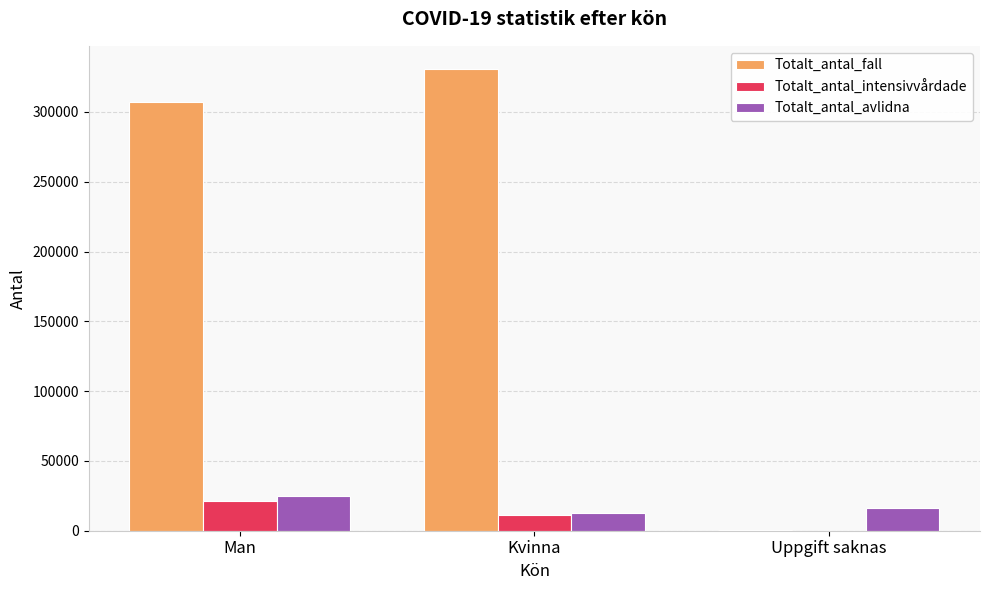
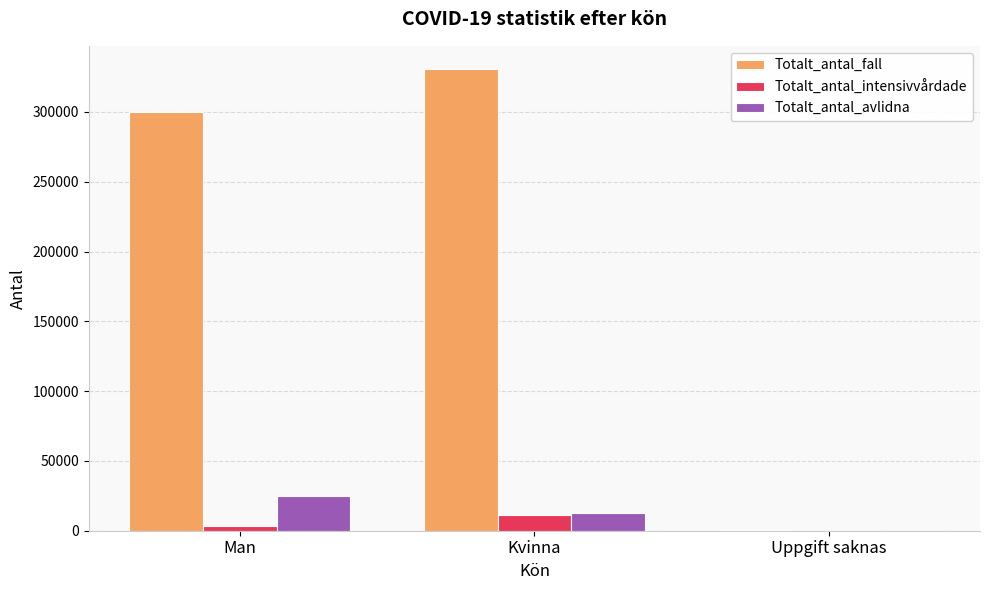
Totalt_antal_fall, Man: 307000 -> 300000
Totalt_antal_intensivvårdade, Man: 21000 -> 4000
Totalt_antal_avlidna, Uppgift saknas: 17000 -> 0
